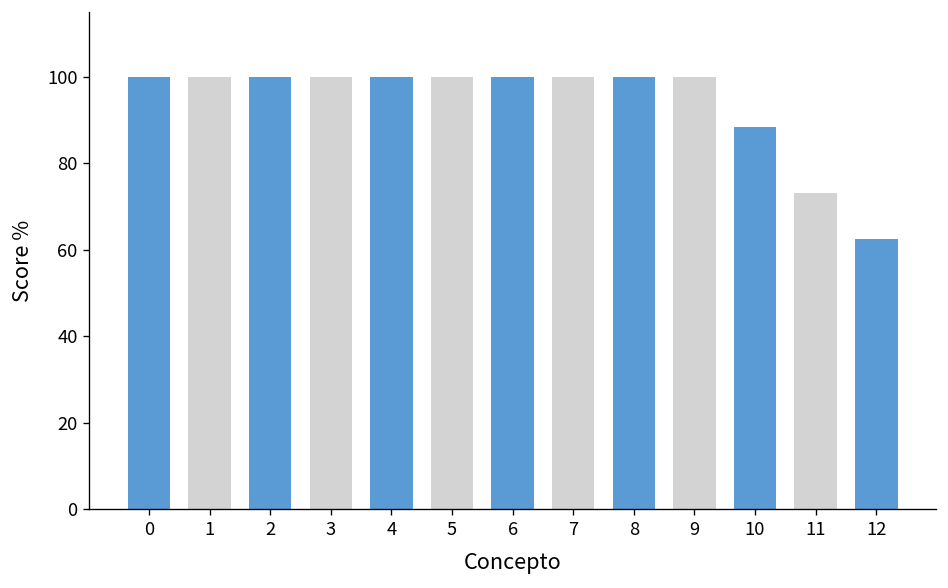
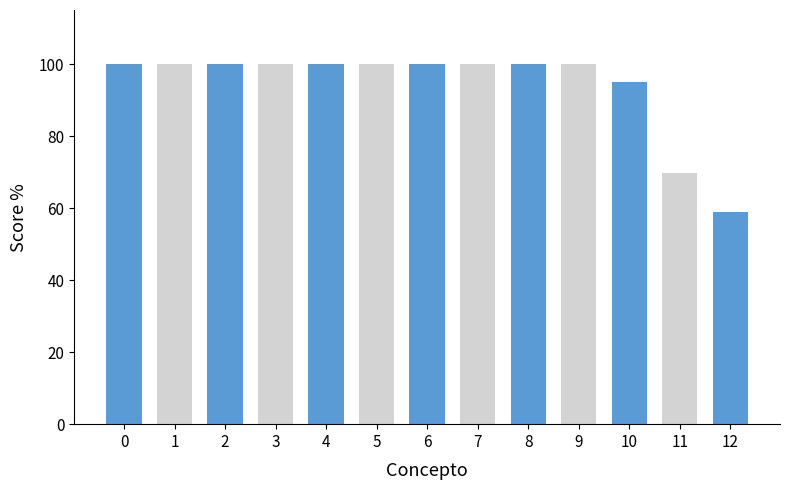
10: 88 -> 95
11: 73 -> 70
12: 63 -> 59
